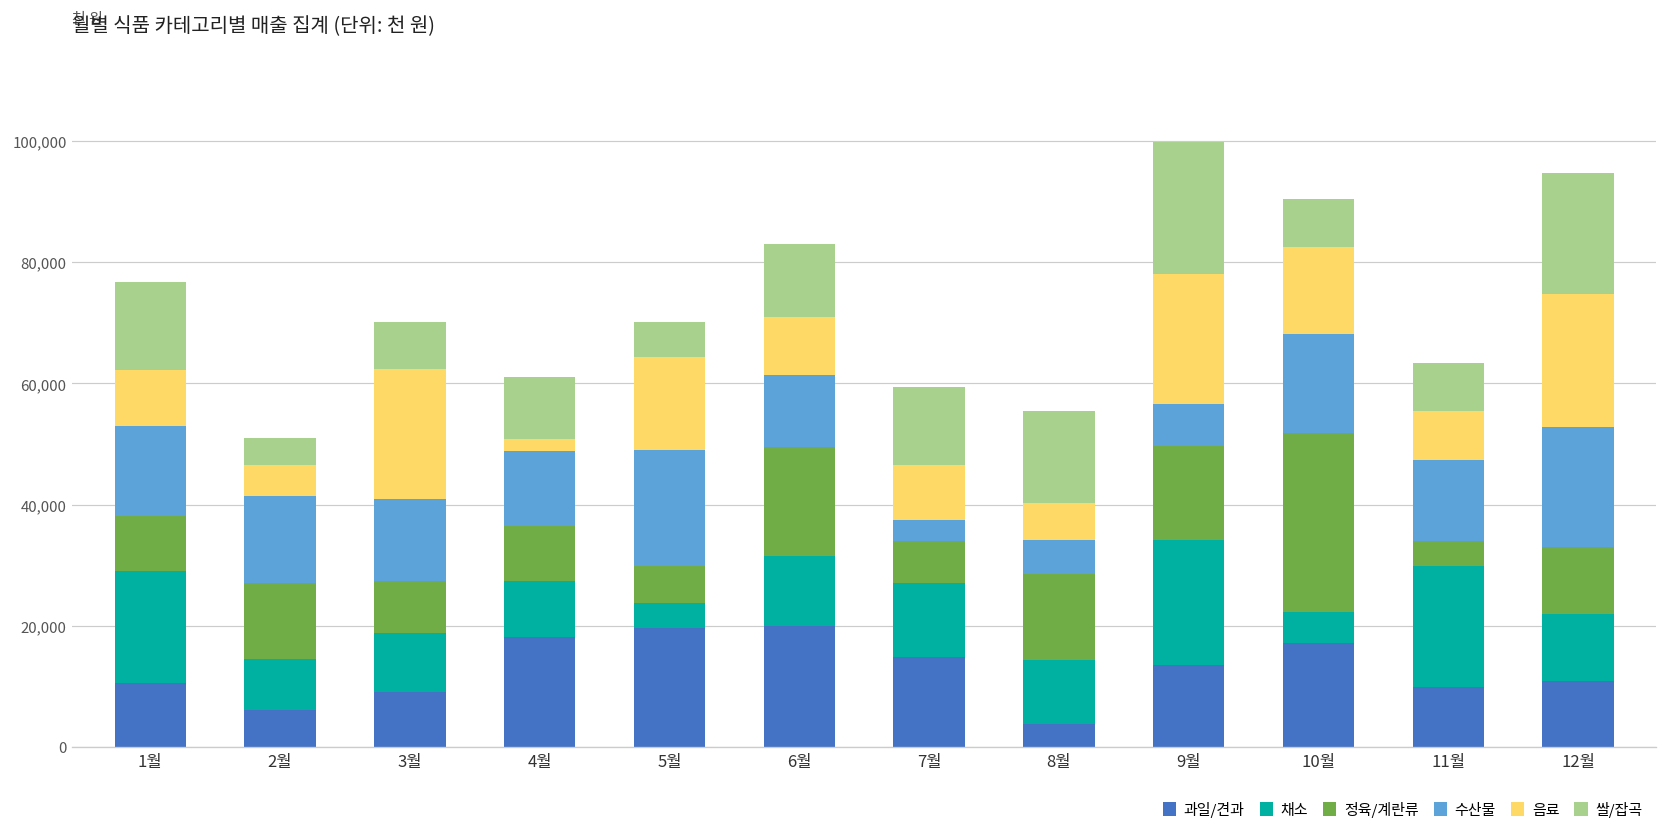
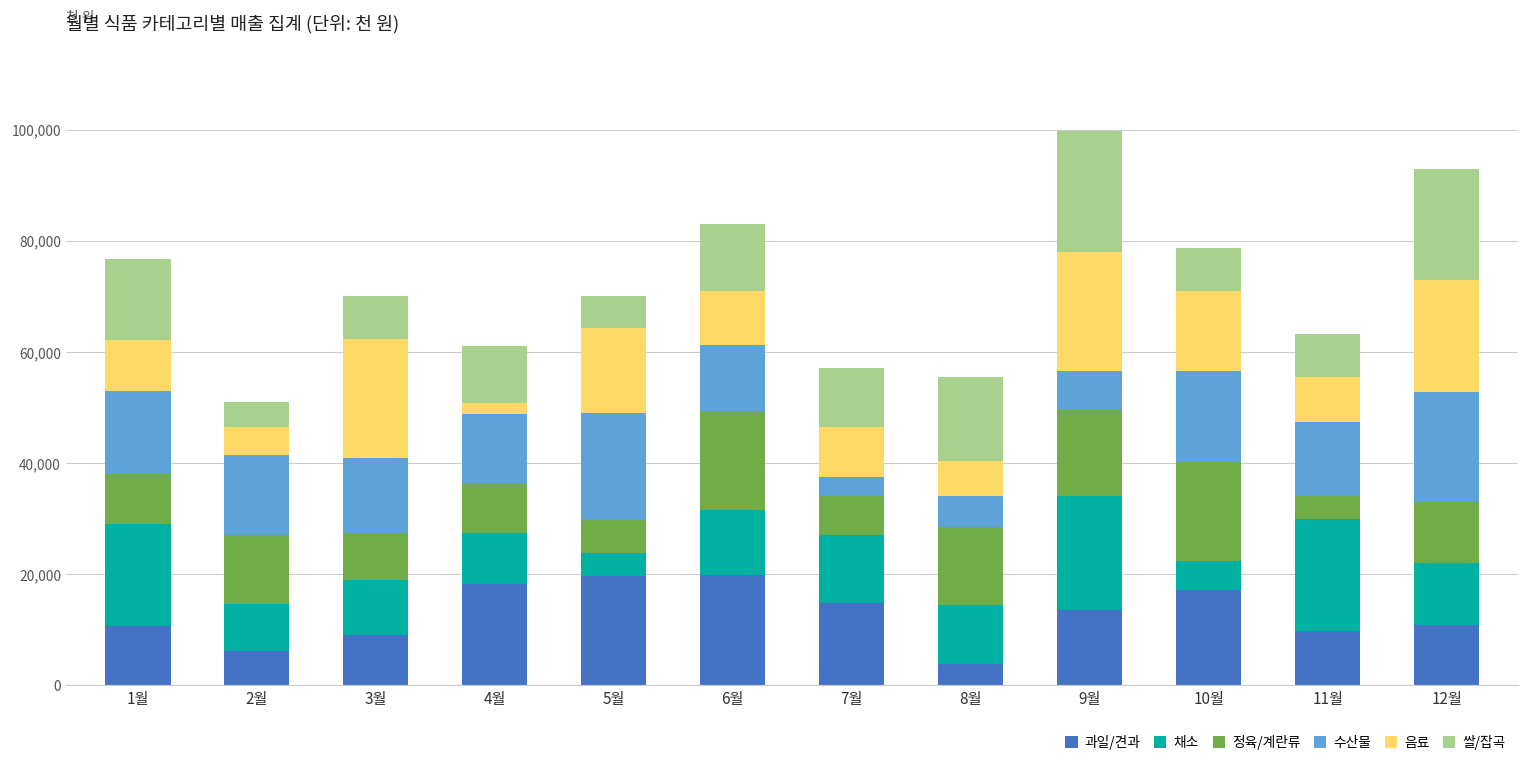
쌀/잡곡, 7월: 13,000 -> 11,000
정육/계란류, 10월: 29,000 -> 18,000
음료, 12월: 22,000 -> 20,000
